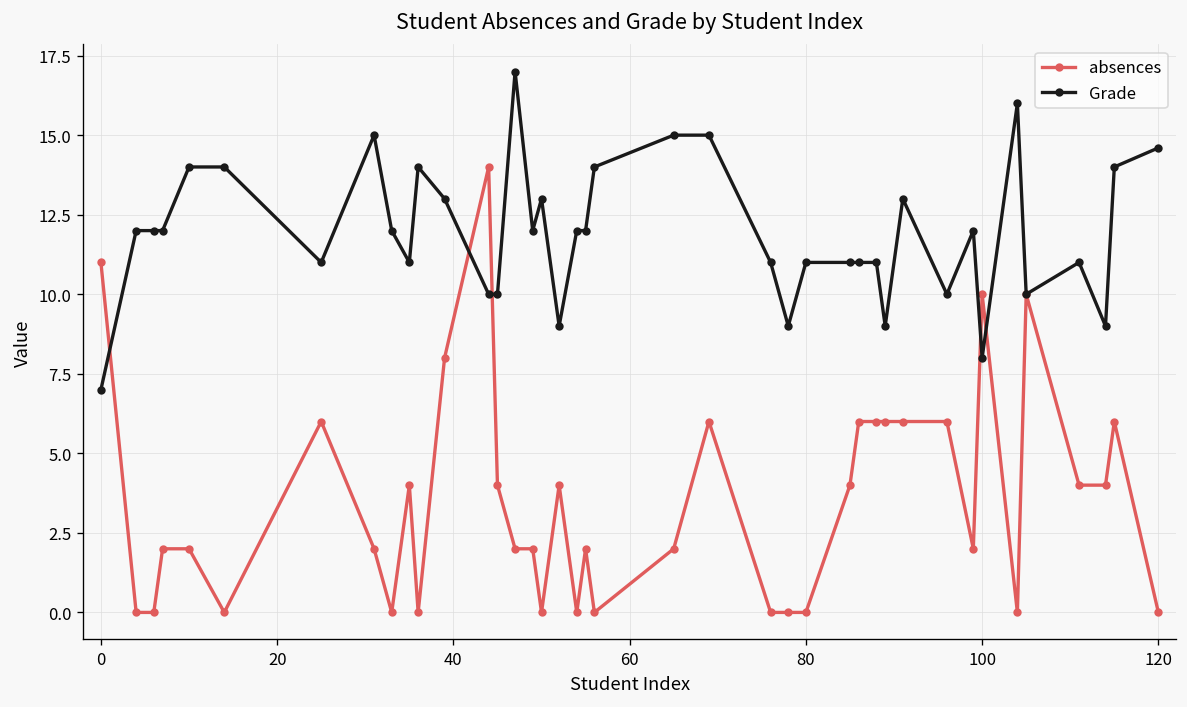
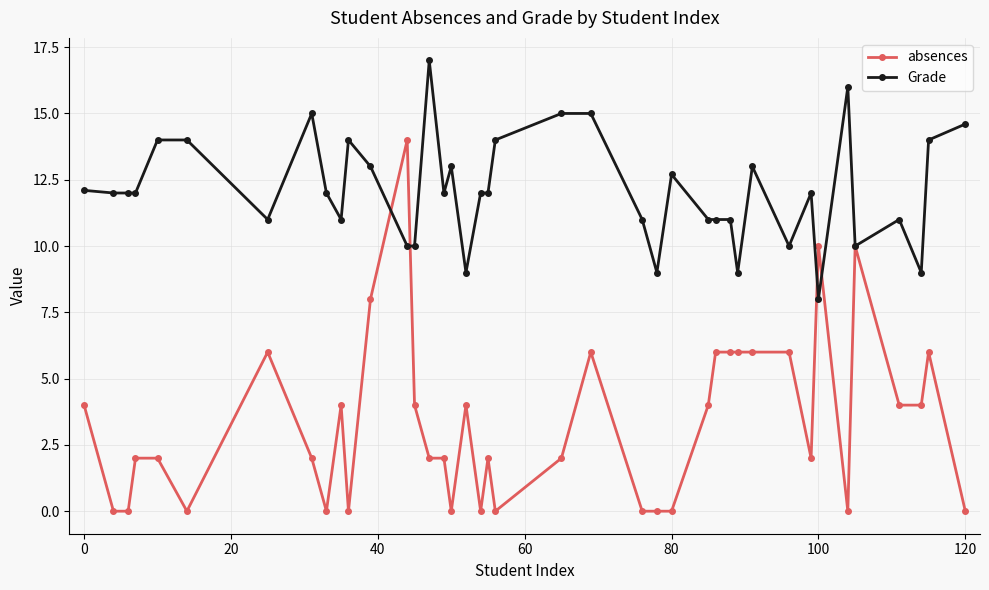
absences, 0: 11 -> 4
Grade, 0: 7.0 -> 12.1
Grade, 80: 11.0 -> 12.7
